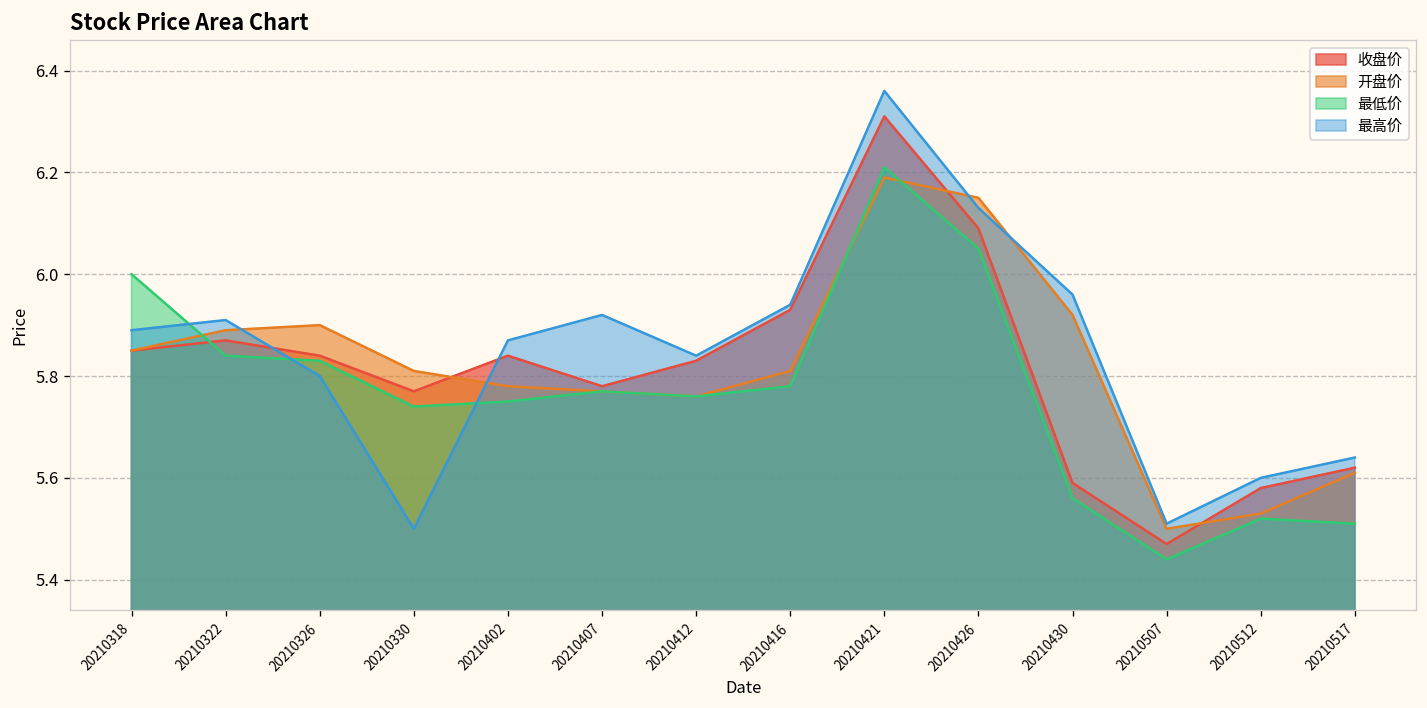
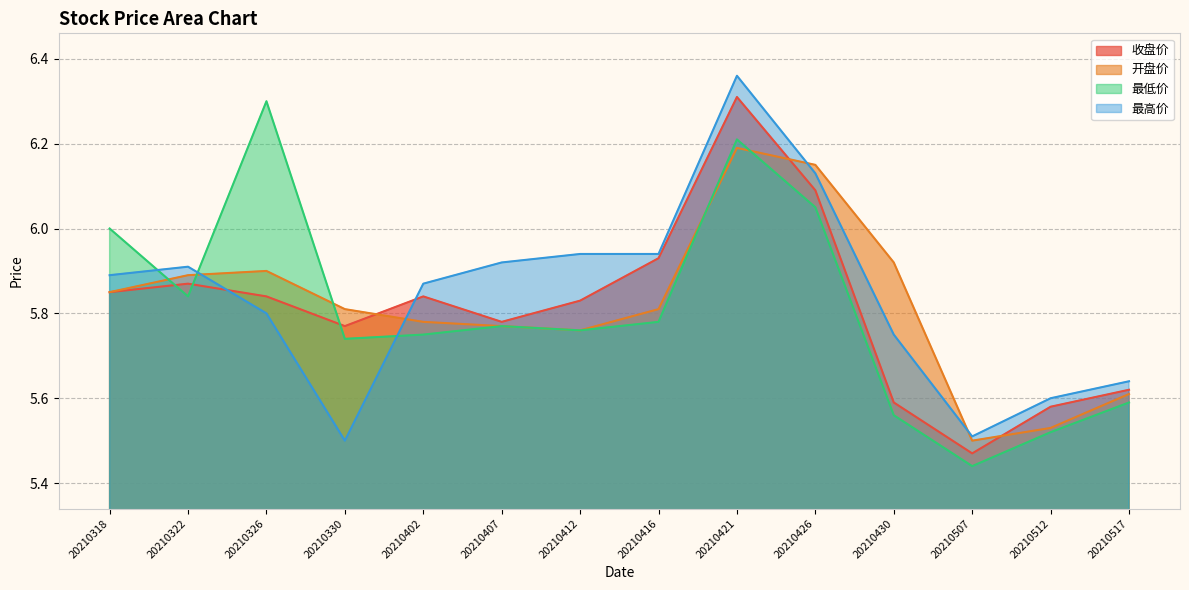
最低价, 20210326: 5.83 -> 6.30
最高价, 20210412: 5.84 -> 5.94
最高价, 20210430: 5.96 -> 5.75
最低价, 20210517: 5.51 -> 5.59
